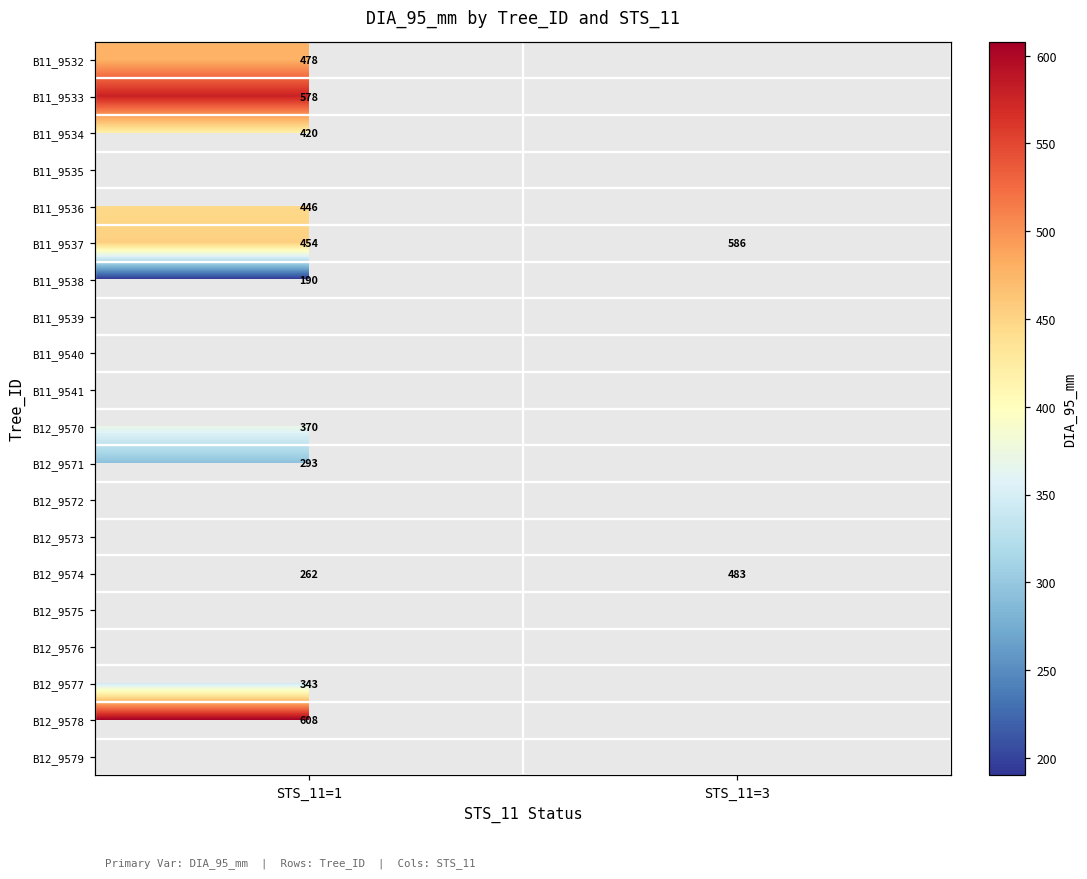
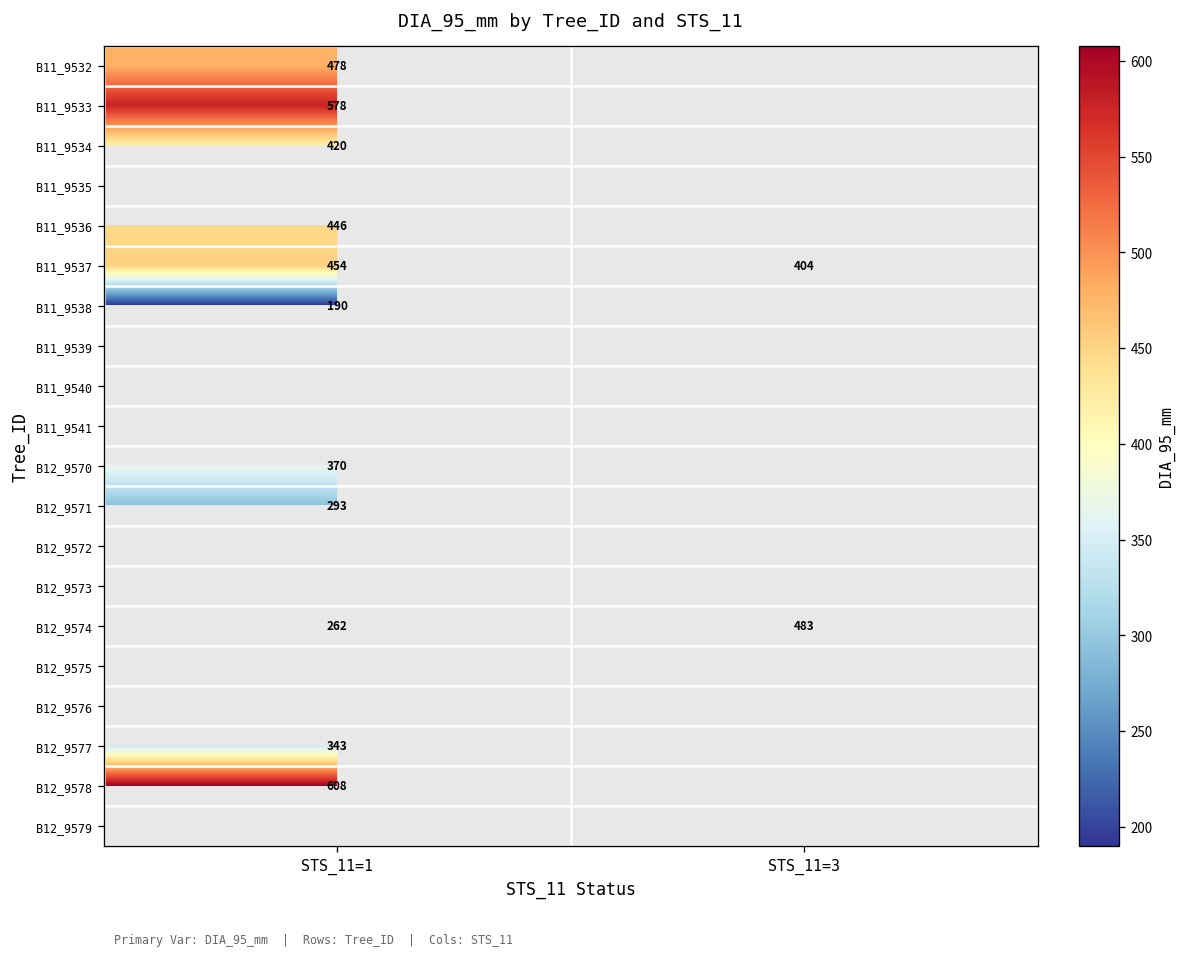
B11_9537, STS_11=3: 586 -> 404
